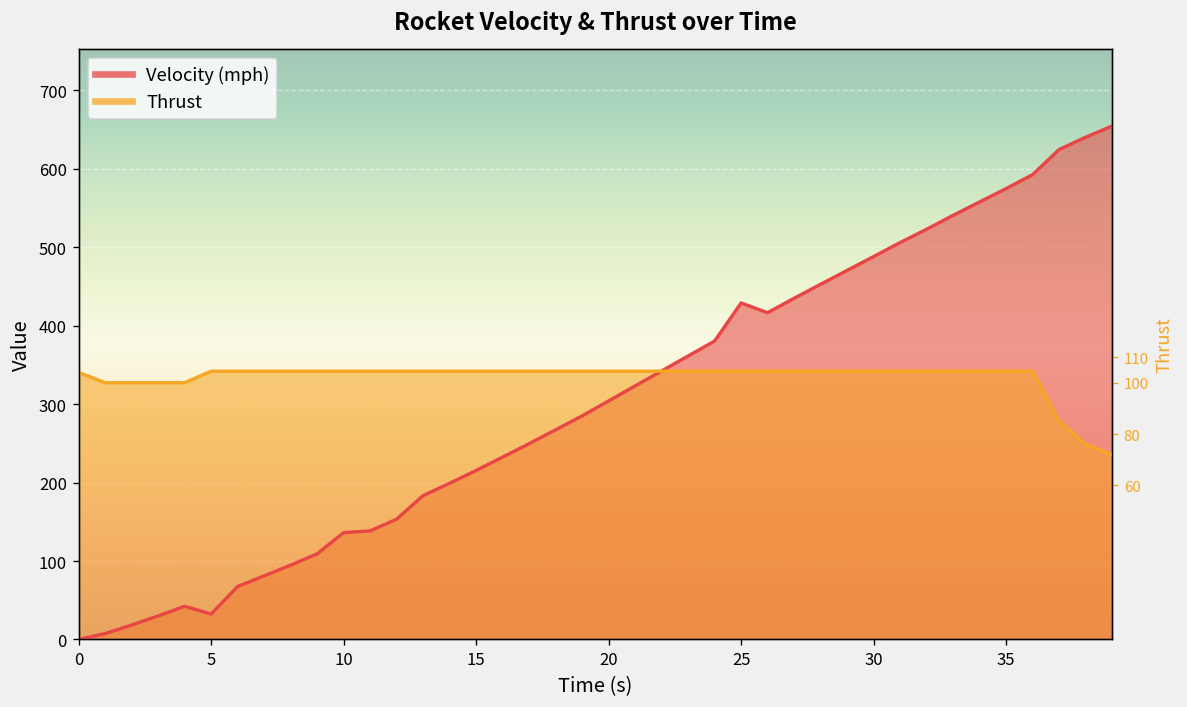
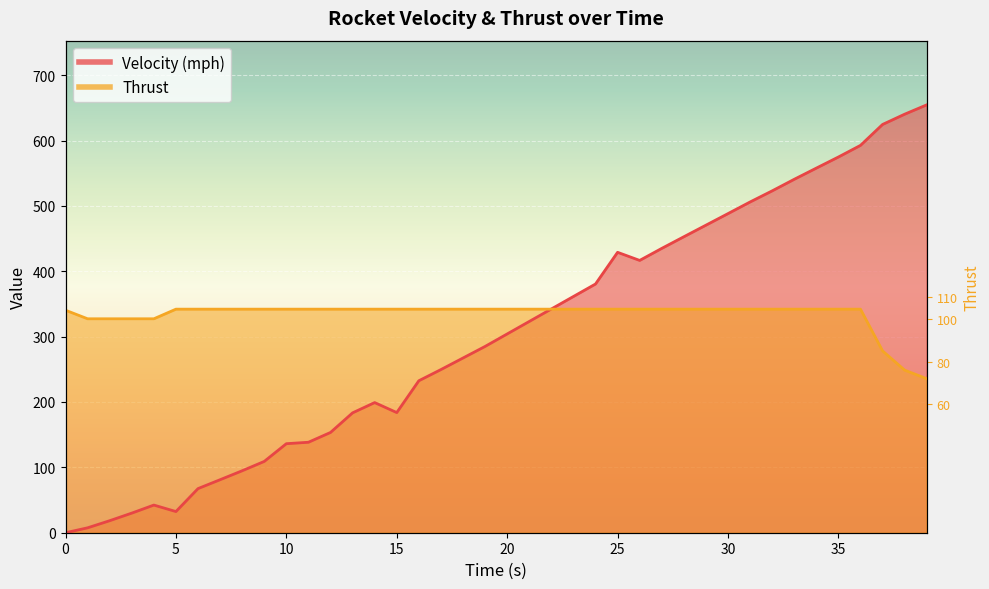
Velocity (mph), 15: 220 -> 180
